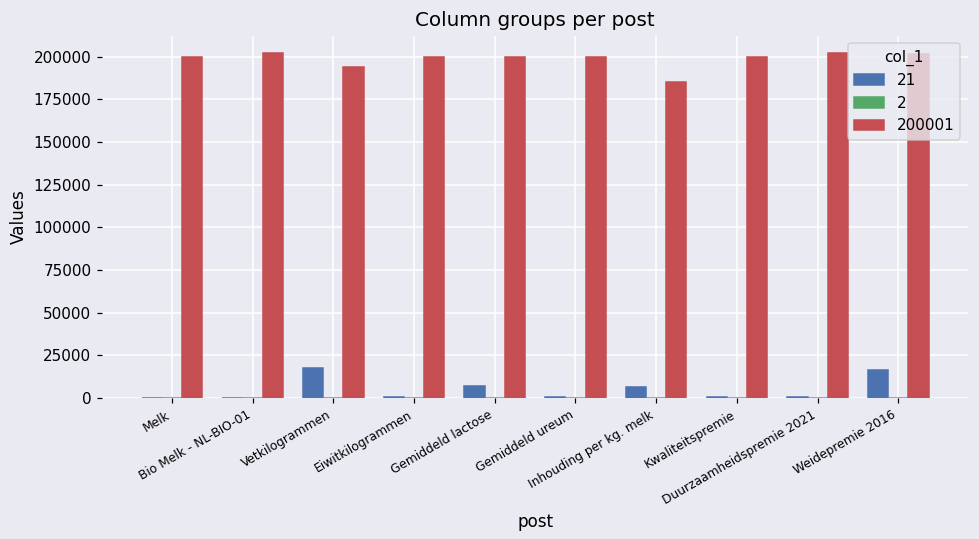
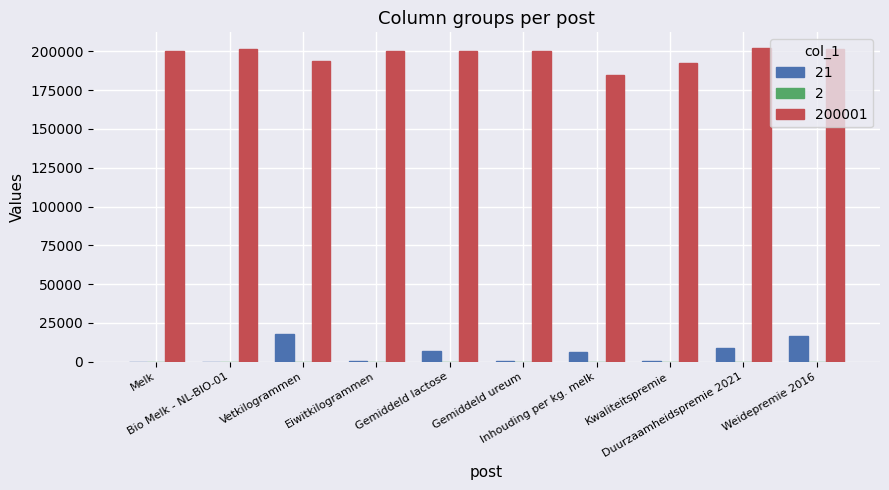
200001, Kwaliteitspremie: 200000 -> 193000
21, Duurzaamheidspremie 2021: 0 -> 9000
